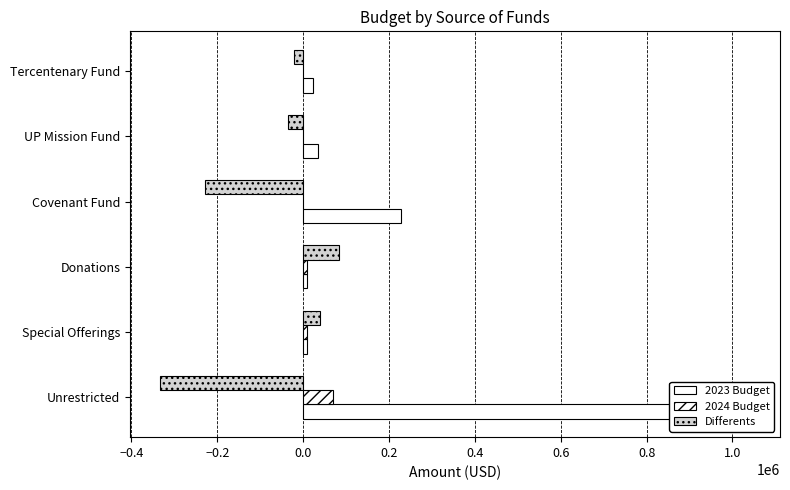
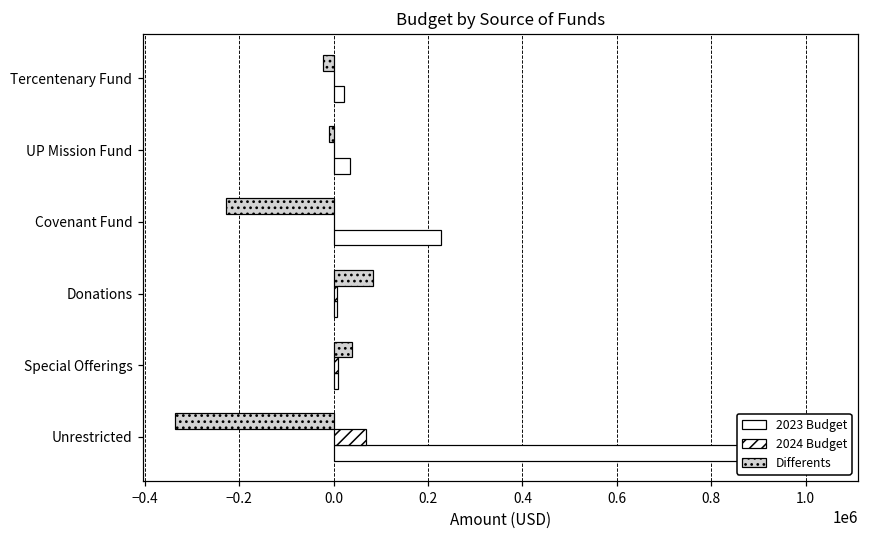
Differents, UP Mission Fund: -30000 -> -10000
